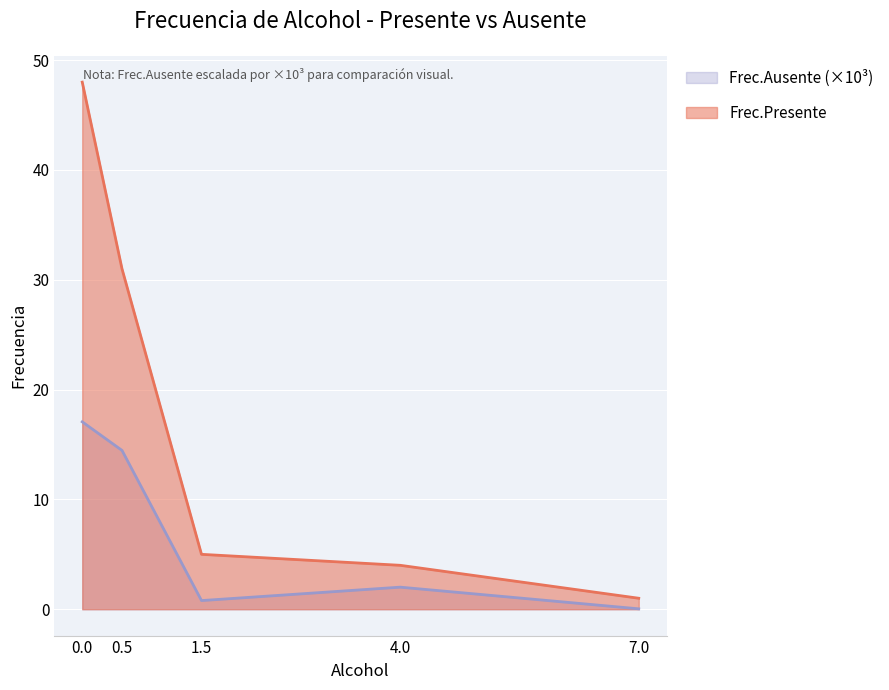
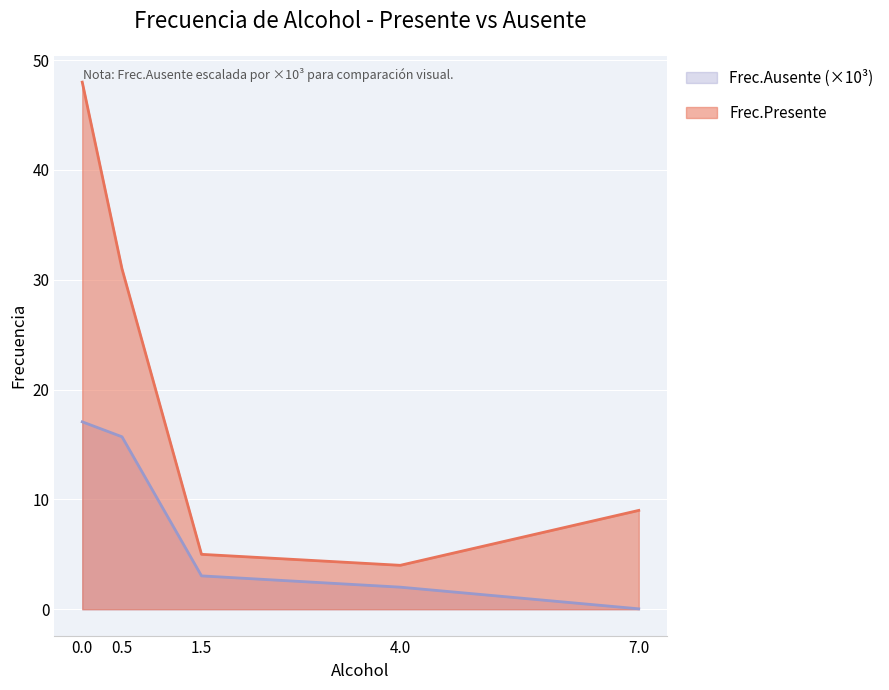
Frec.Ausente (×10³), 0.5: 14.5 -> 15.7
Frec.Ausente (×10³), 1.5: 0.8 -> 3.0
Frec.Presente, 7.0: 1 -> 9
